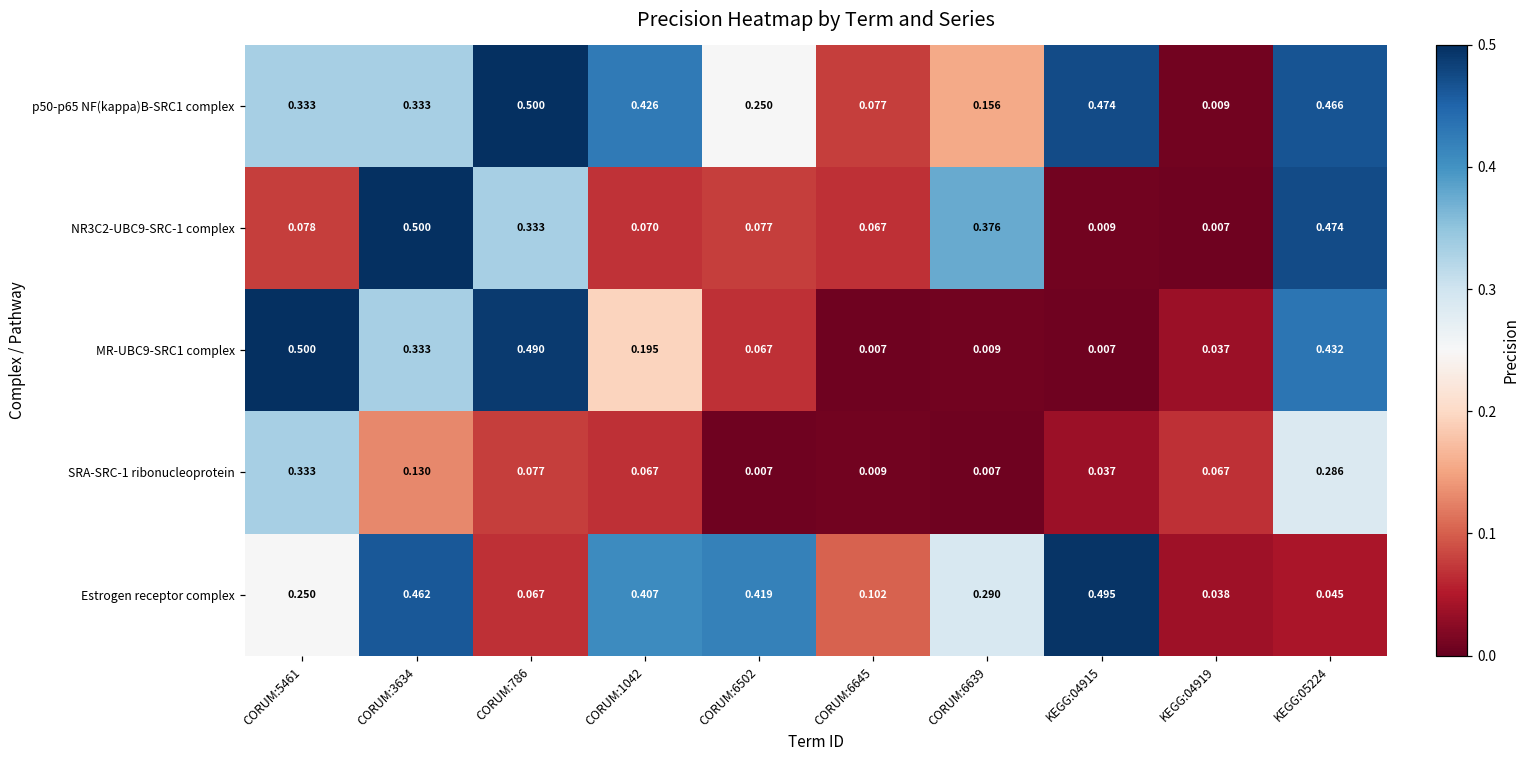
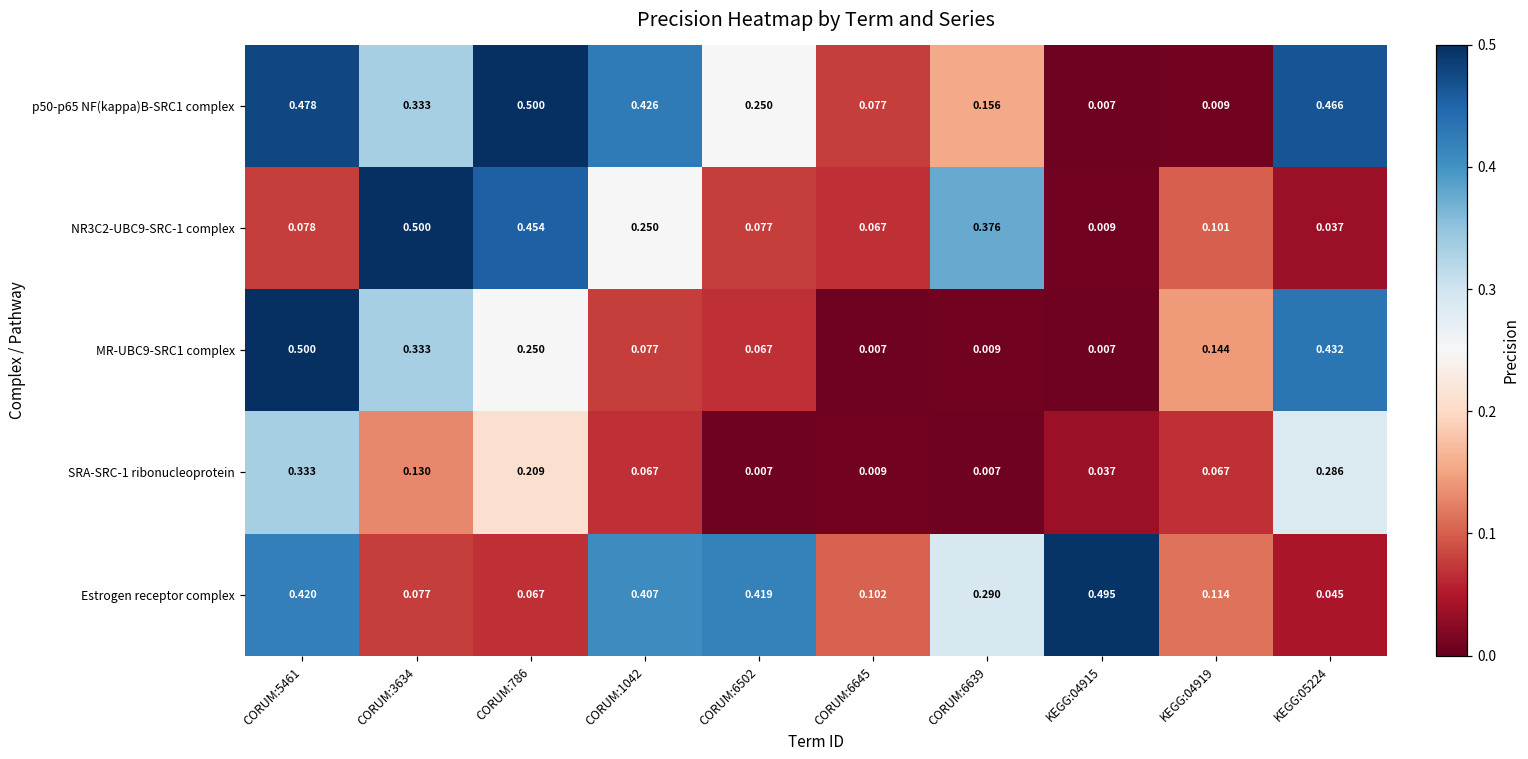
p50-p65 NF(kappa)B-SRC1 complex, CORUM:5461: 0.333 -> 0.478
p50-p65 NF(kappa)B-SRC1 complex, KEGG:04915: 0.474 -> 0.007
NR3C2-UBC9-SRC-1 complex, CORUM:786: 0.333 -> 0.454
NR3C2-UBC9-SRC-1 complex, CORUM:1042: 0.070 -> 0.250
NR3C2-UBC9-SRC-1 complex, KEGG:04919: 0.007 -> 0.101
NR3C2-UBC9-SRC-1 complex, KEGG:05224: 0.474 -> 0.037
MR-UBC9-SRC1 complex, CORUM:786: 0.490 -> 0.250
MR-UBC9-SRC1 complex, CORUM:1042: 0.195 -> 0.077
MR-UBC9-SRC1 complex, KEGG:04919: 0.037 -> 0.144
SRA-SRC-1 ribonucleoprotein, CORUM:786: 0.077 -> 0.209
Estrogen receptor complex, CORUM:5461: 0.250 -> 0.420
Estrogen receptor complex, CORUM:3634: 0.462 -> 0.077
Estrogen receptor complex, KEGG:04919: 0.038 -> 0.114
